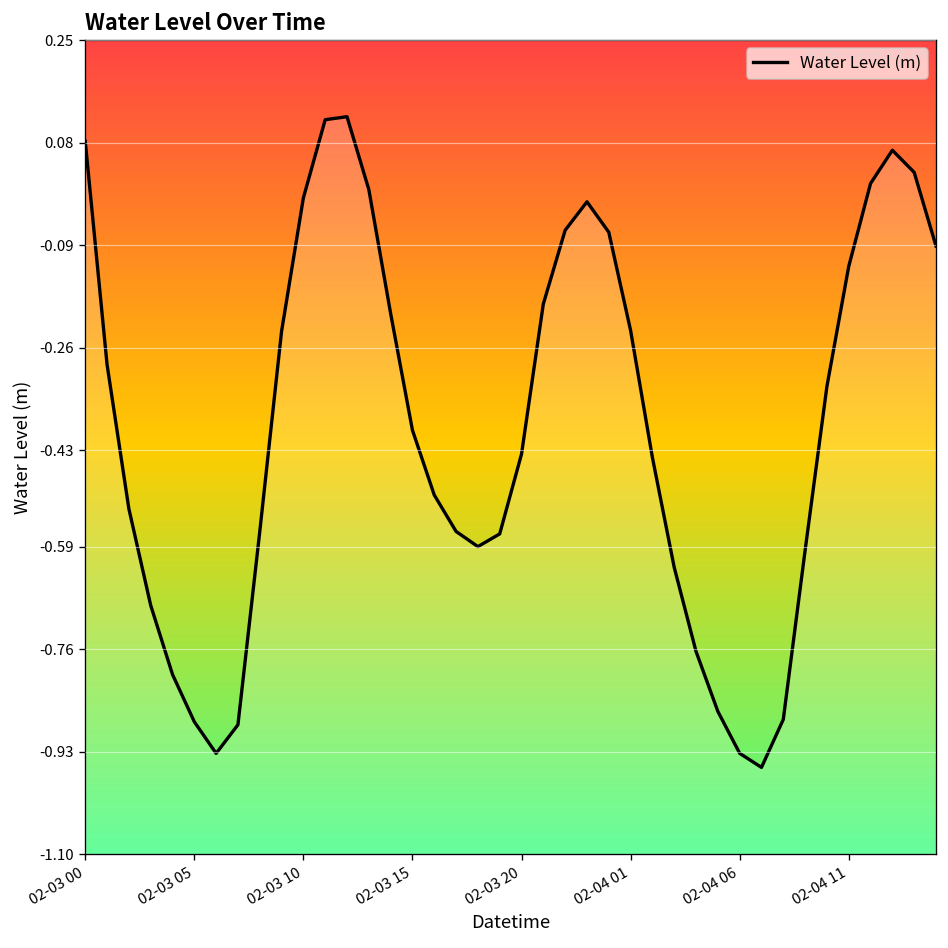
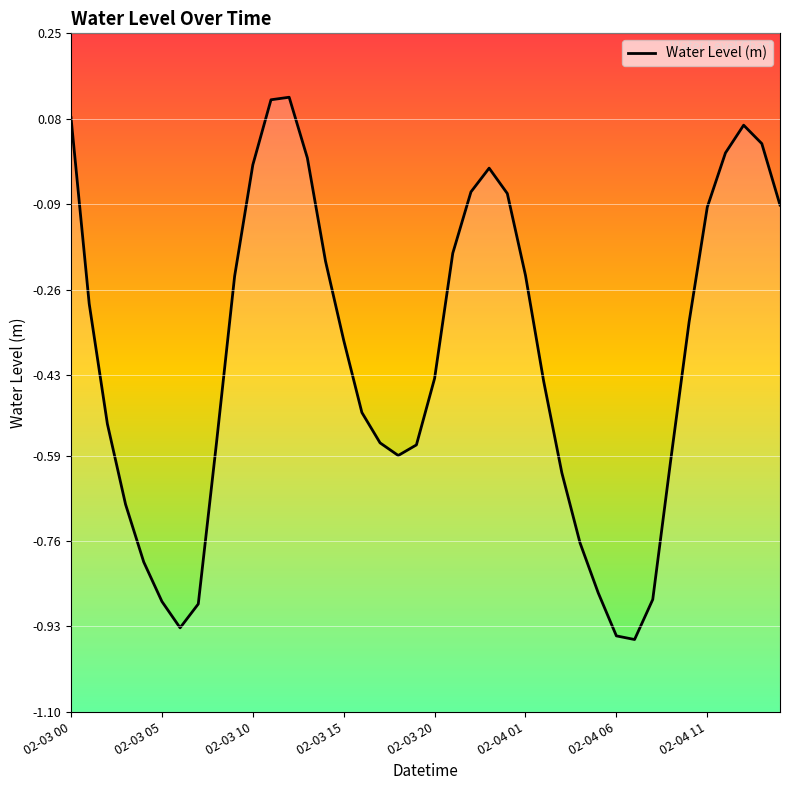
02-03 15: -0.40 -> -0.36
02-04 06: -0.93 -> -0.95
02-04 11: -0.13 -> -0.10
